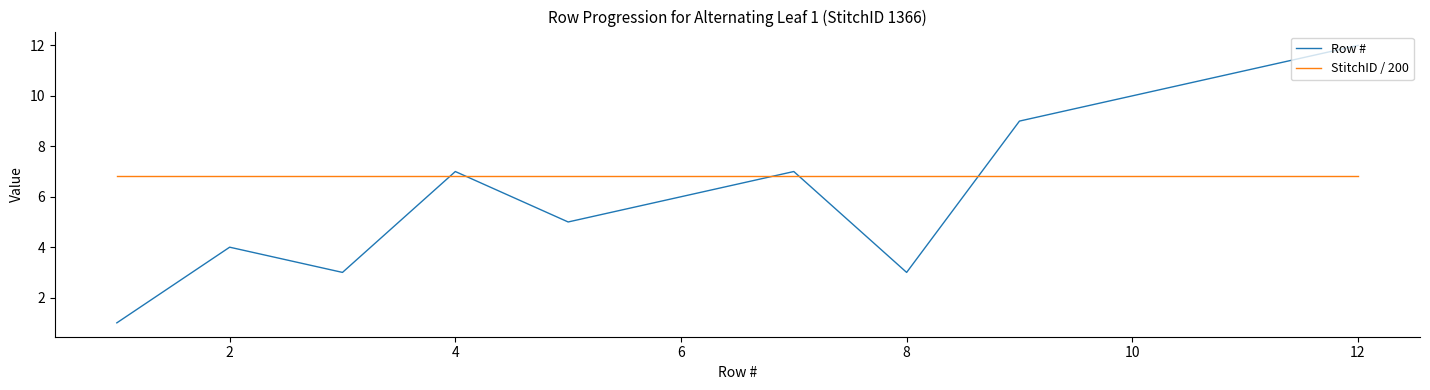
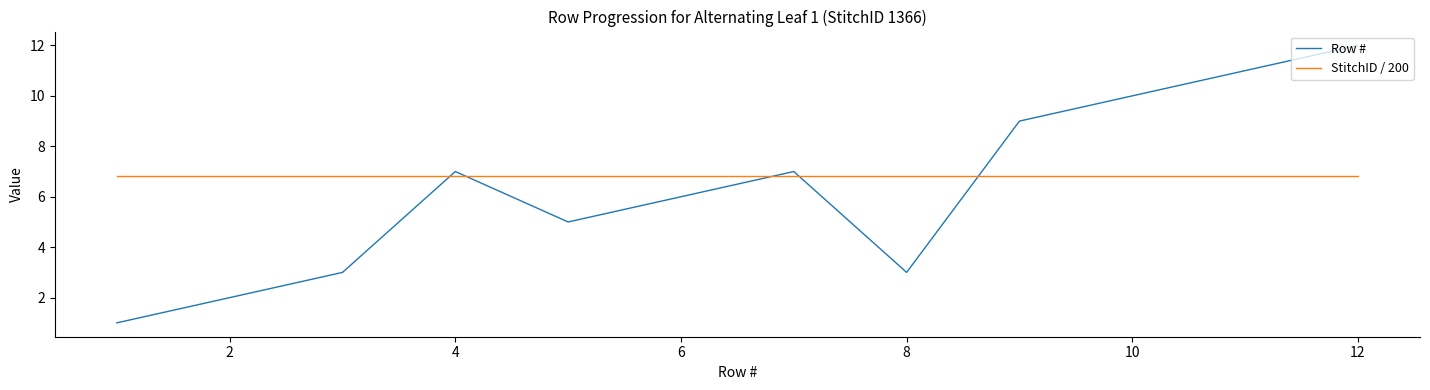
Row #, 2: 4 -> 2
